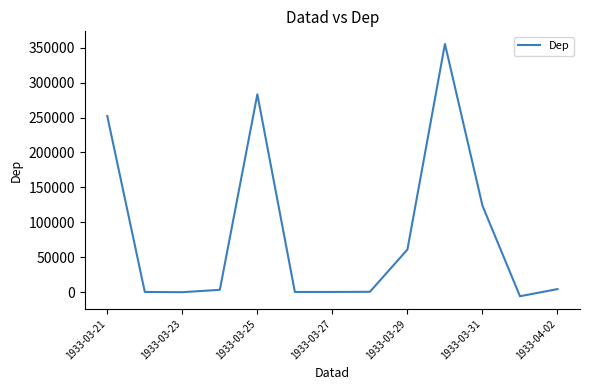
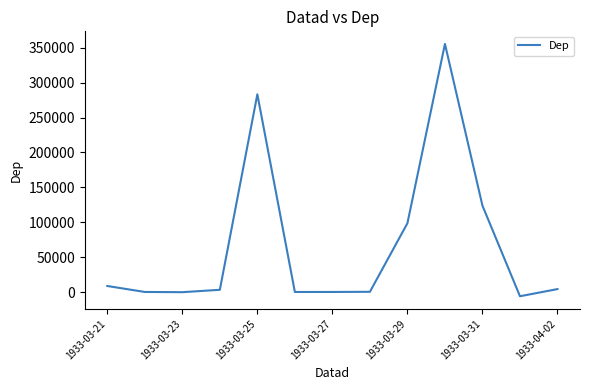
1933-03-21: 250000 -> 10000
1933-03-29: 60000 -> 100000
